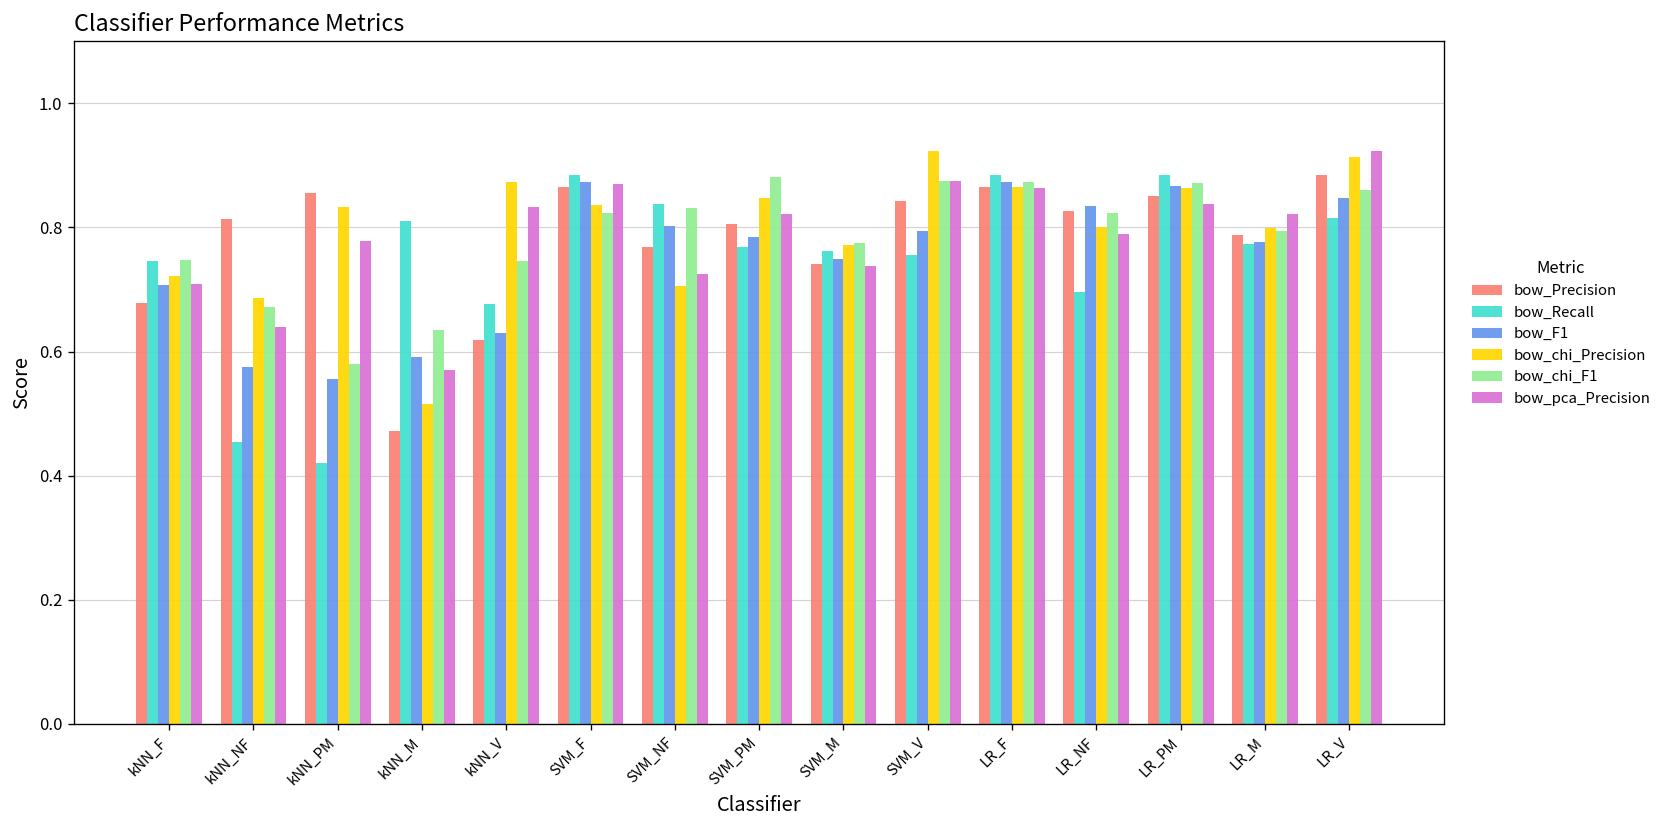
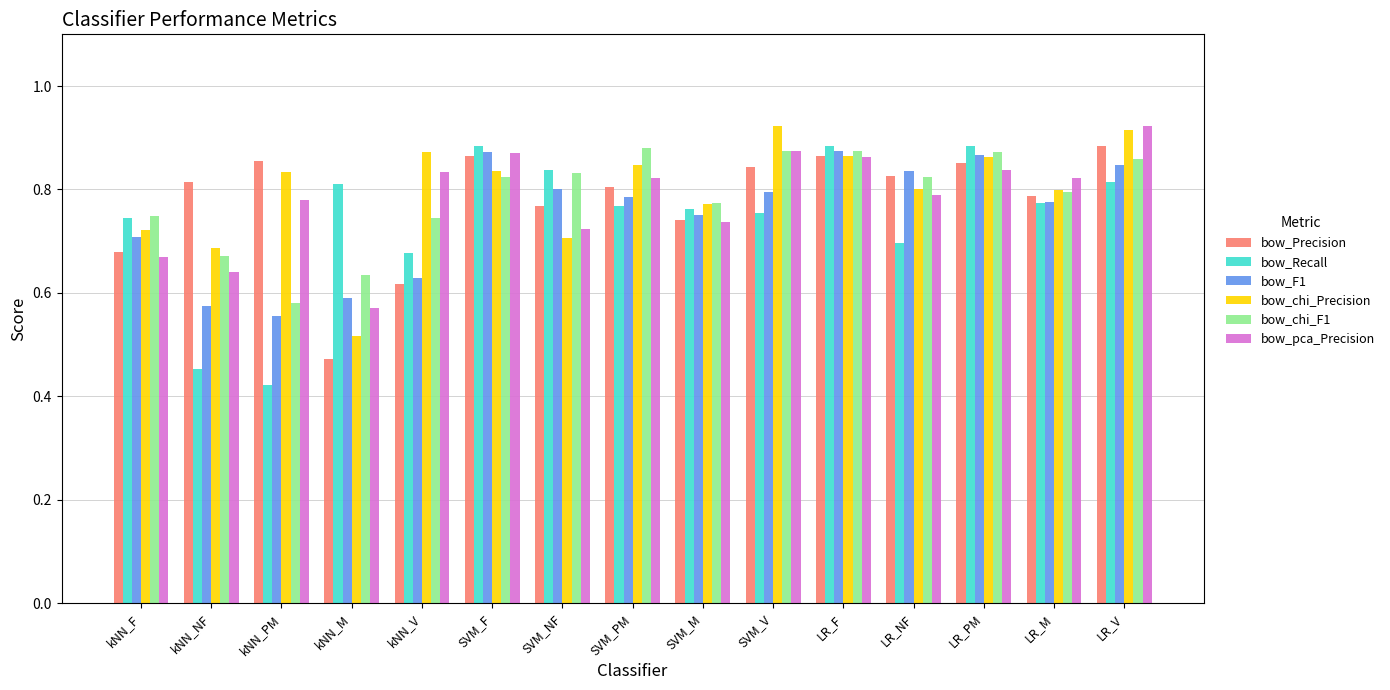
bow_pca_Precision, kNN_F: 0.71 -> 0.67
